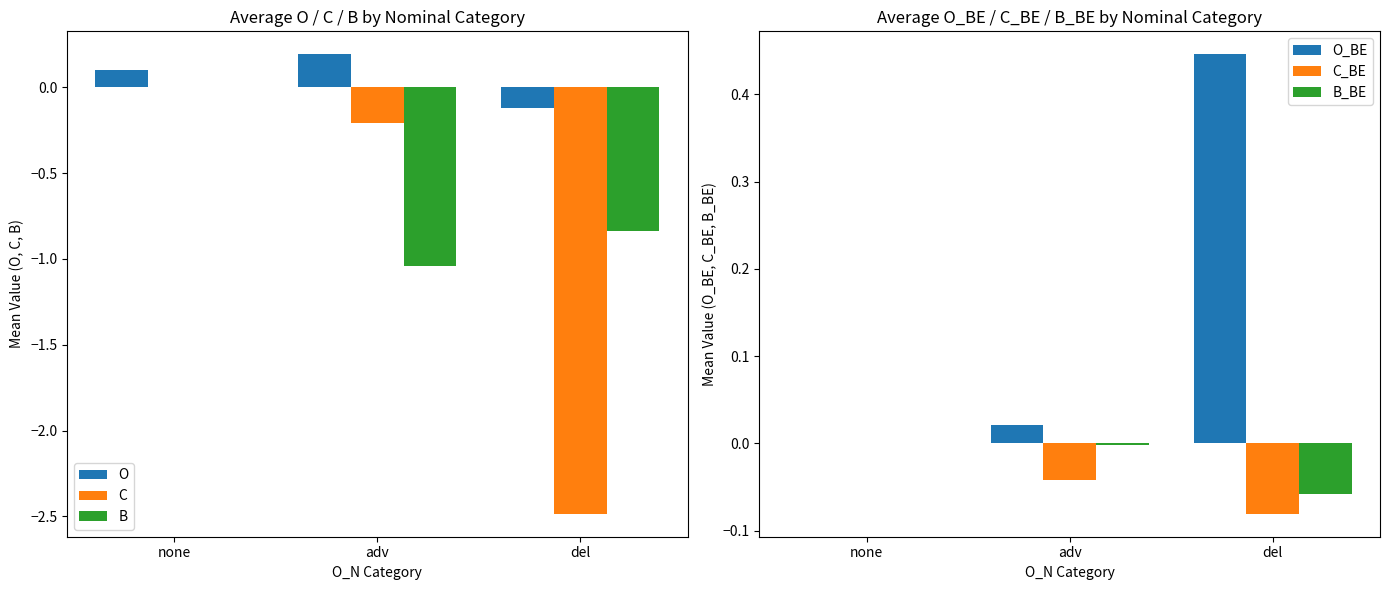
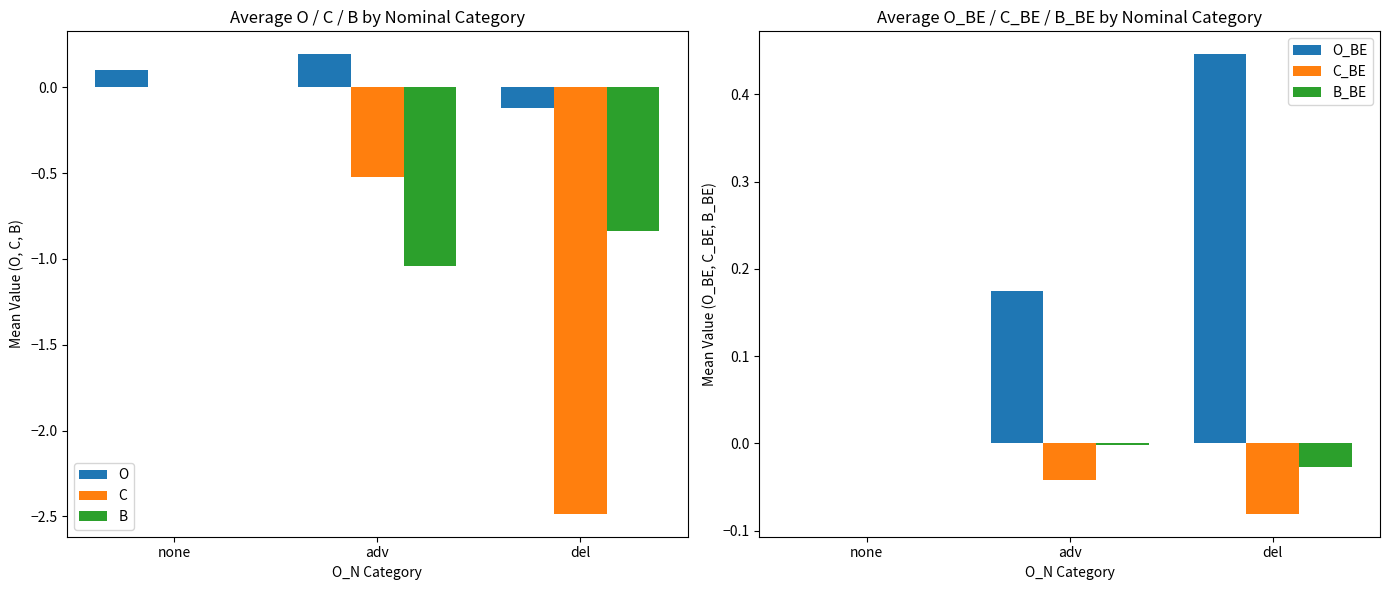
Average O / C / B by Nominal Category, C, adv: -0.21 -> -0.52
Average O_BE / C_BE / B_BE by Nominal Category, O_BE, adv: 0.02 -> 0.17
Average O_BE / C_BE / B_BE by Nominal Category, B_BE, del: -0.06 -> -0.03
